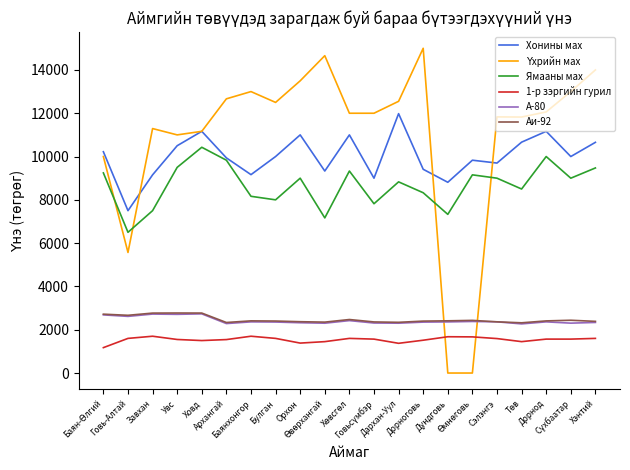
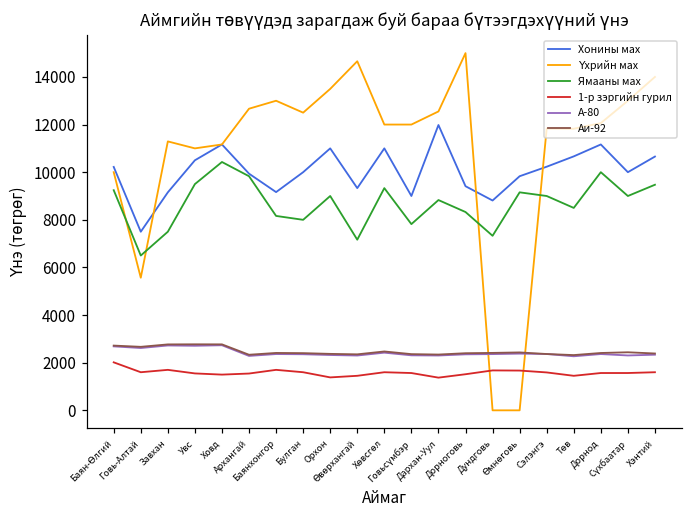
1-р зэргийн гурил, Баян-Өлгий: 1200 -> 2000
Хонины мах, Сэлэнгэ: 9700 -> 10200
